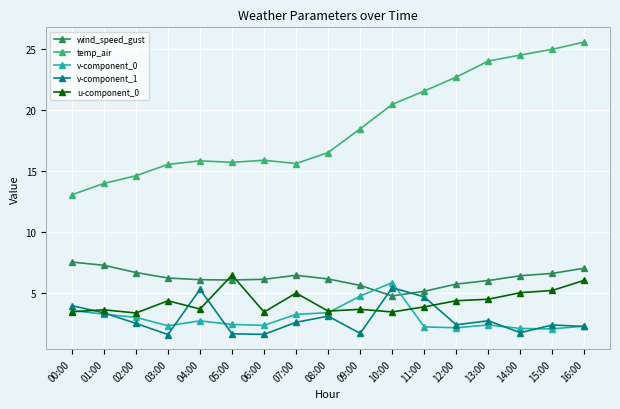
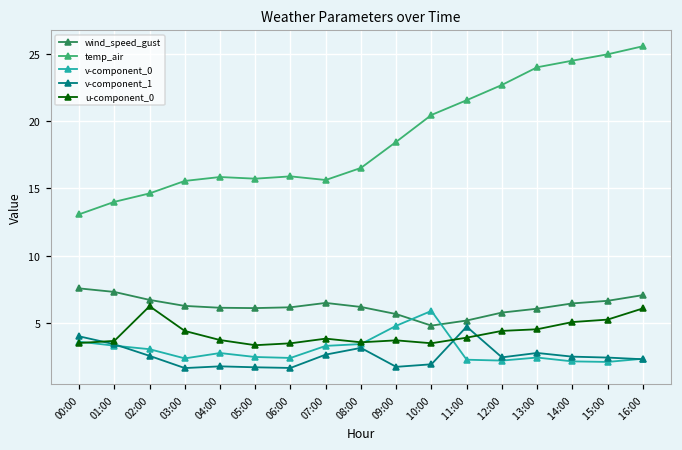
u-component_0, 02:00: 3.4 -> 6.2
v-component_1, 04:00: 5.3 -> 1.8
u-component_0, 05:00: 6.5 -> 3.3
u-component_0, 07:00: 5.0 -> 3.8
v-component_1, 10:00: 5.5 -> 1.9
v-component_1, 14:00: 1.8 -> 2.5
